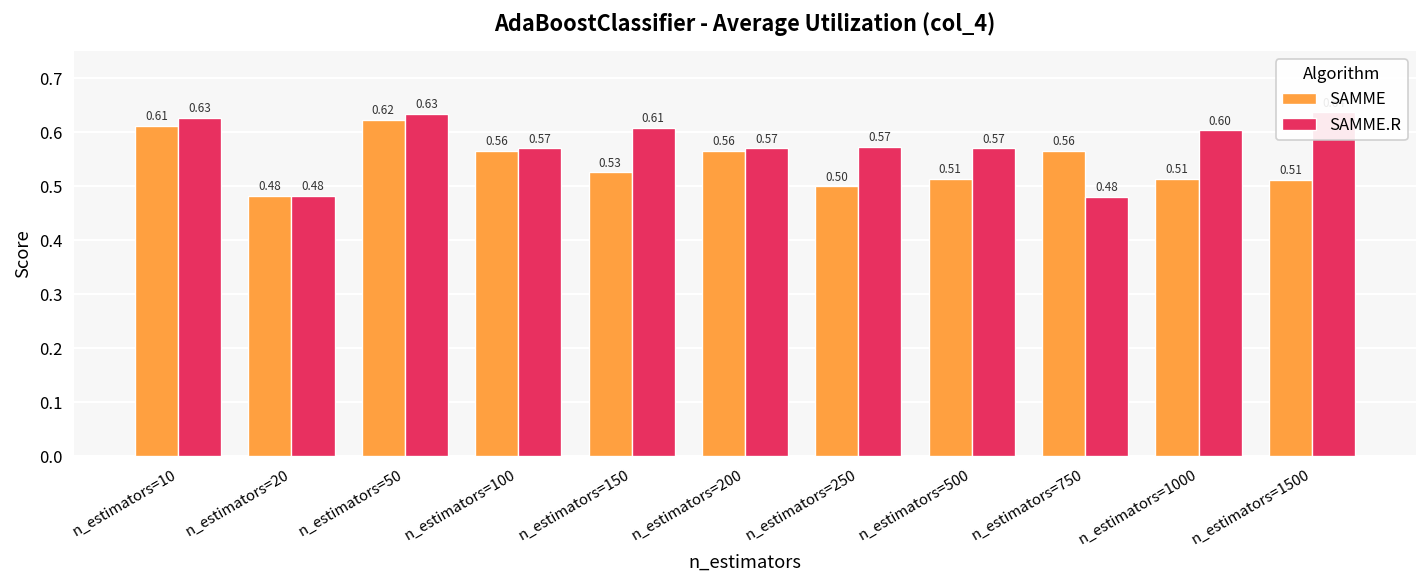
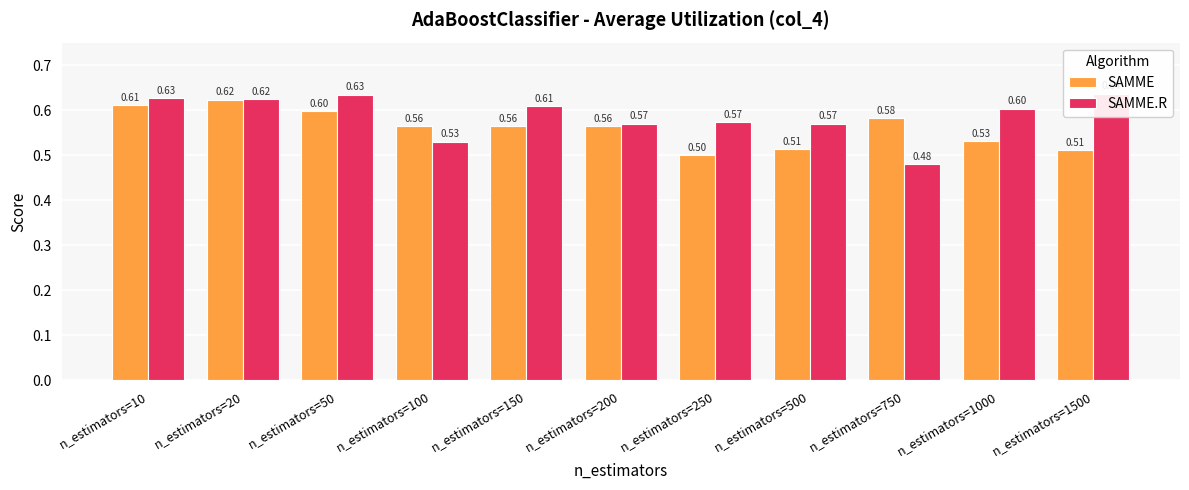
SAMME, n_estimators=20: 0.48 -> 0.62
SAMME.R, n_estimators=20: 0.48 -> 0.62
SAMME, n_estimators=50: 0.62 -> 0.60
SAMME.R, n_estimators=100: 0.57 -> 0.53
SAMME, n_estimators=150: 0.53 -> 0.56
SAMME, n_estimators=750: 0.56 -> 0.58
SAMME, n_estimators=1000: 0.51 -> 0.53
